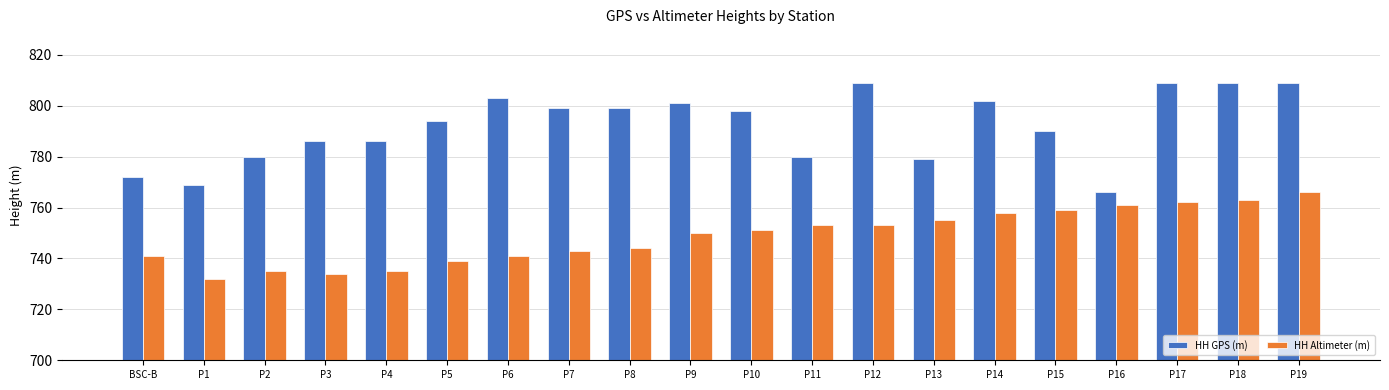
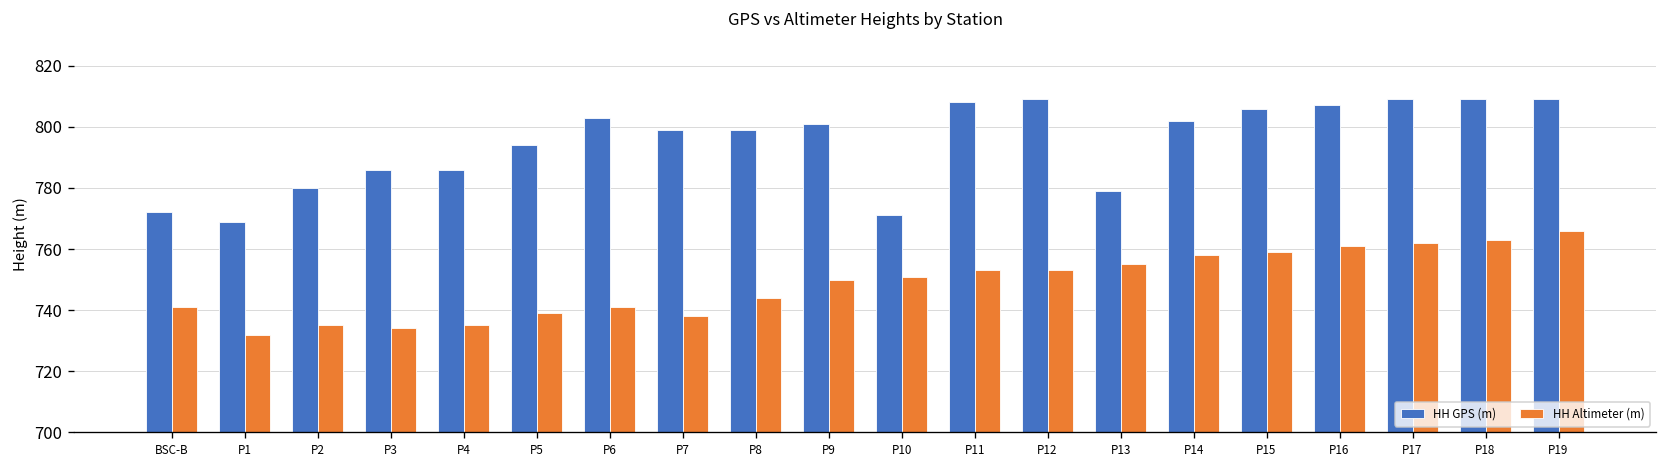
HH Altimeter (m), P7: 743 -> 738
HH GPS (m), P10: 798 -> 771
HH GPS (m), P11: 780 -> 808
HH GPS (m), P15: 790 -> 806
HH GPS (m), P16: 766 -> 807
